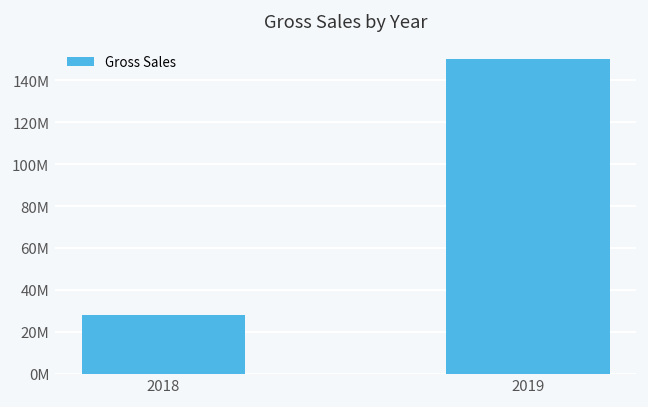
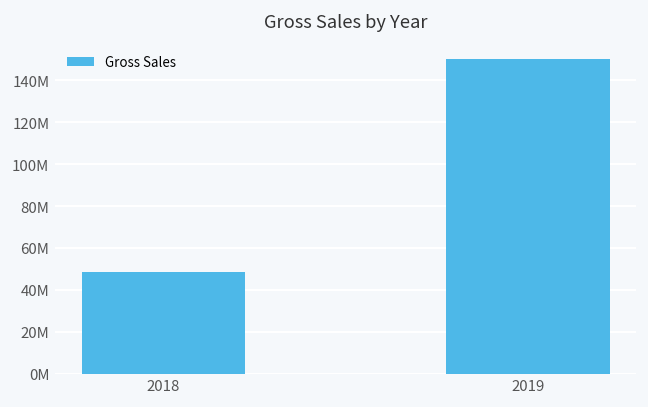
2018: 28000000 -> 48000000
